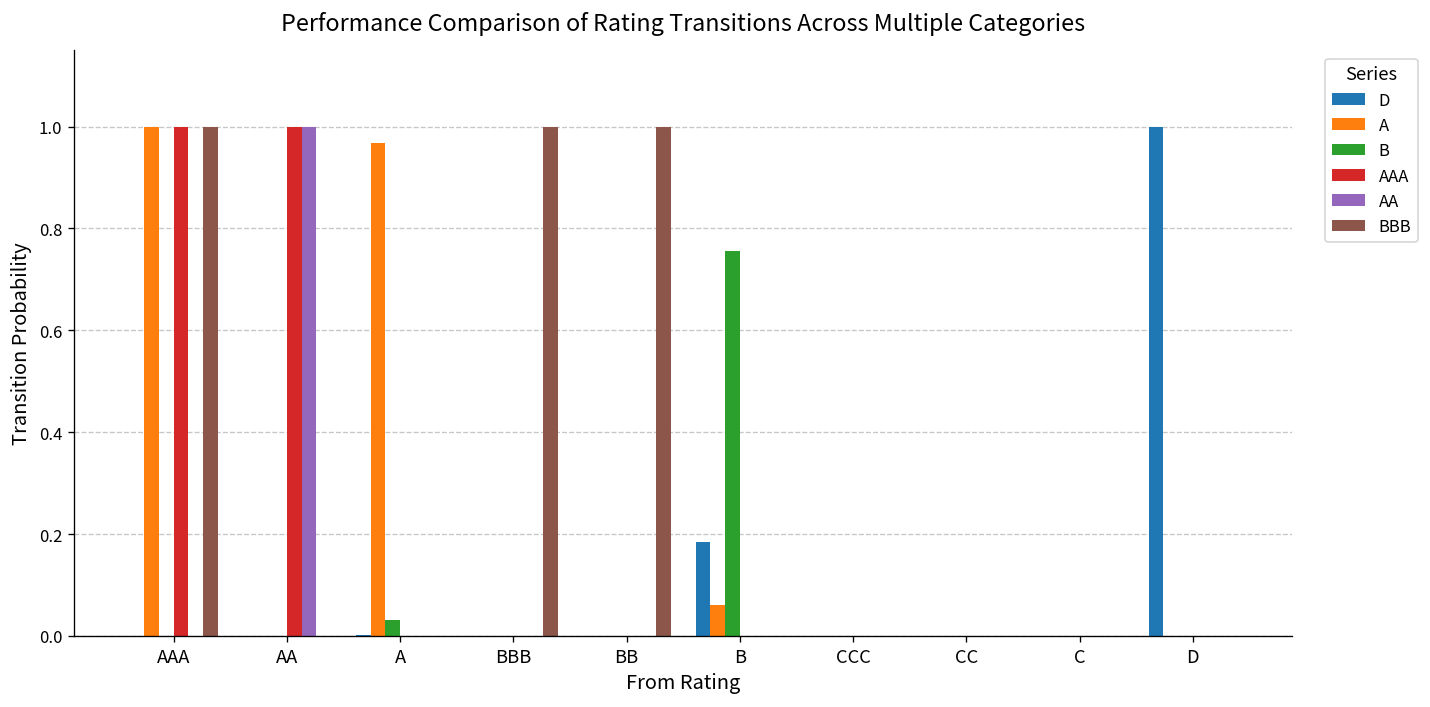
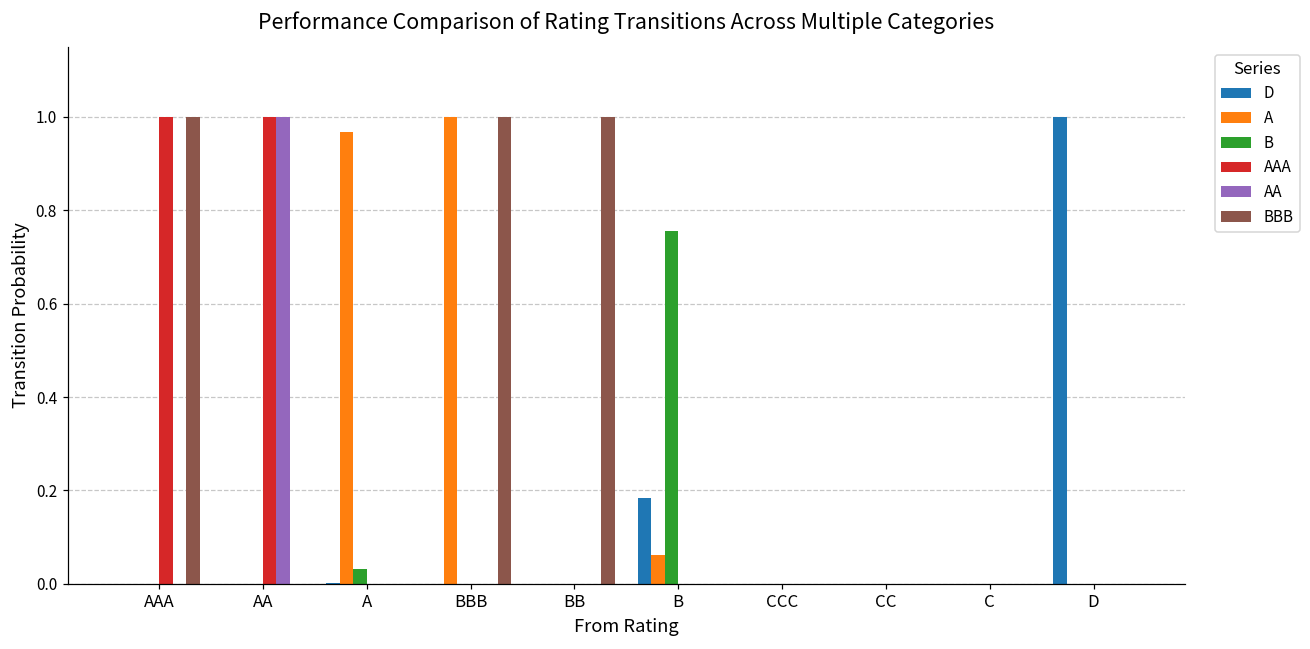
A, AAA: 1 -> 0
A, BBB: 0 -> 1
